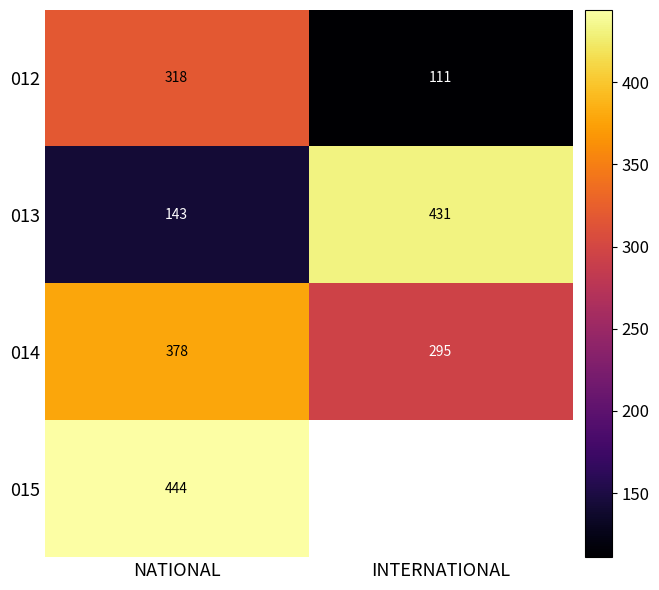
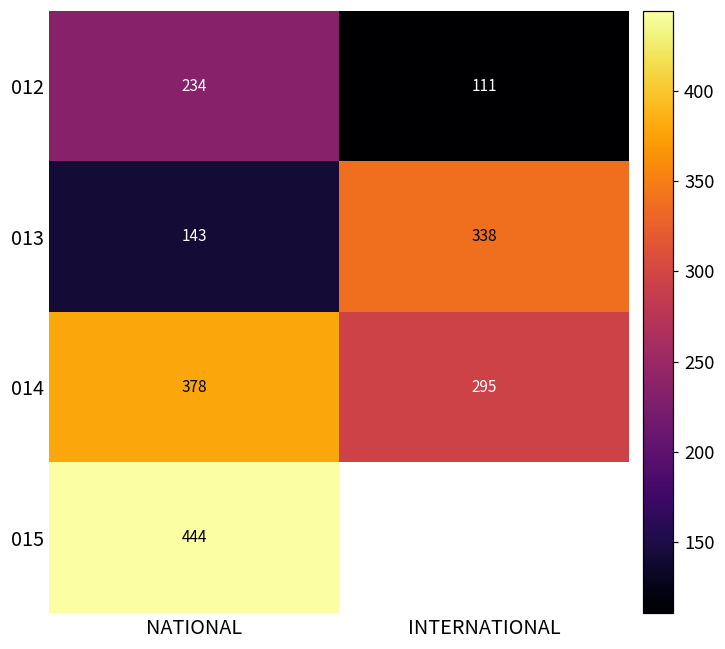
012, NATIONAL: 318 -> 234
013, INTERNATIONAL: 431 -> 338
